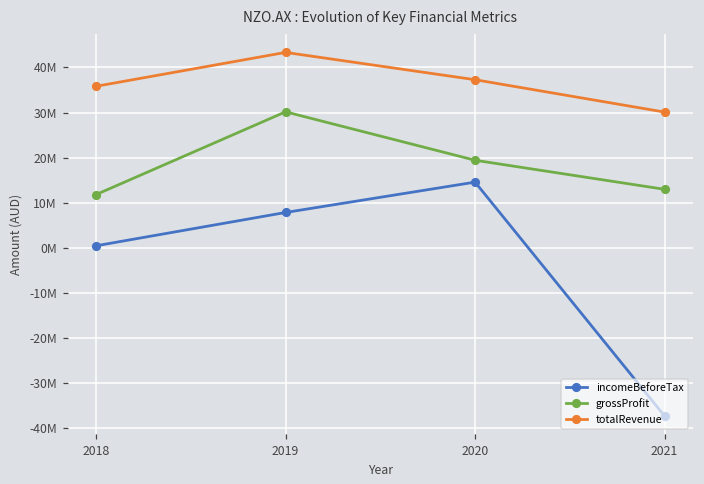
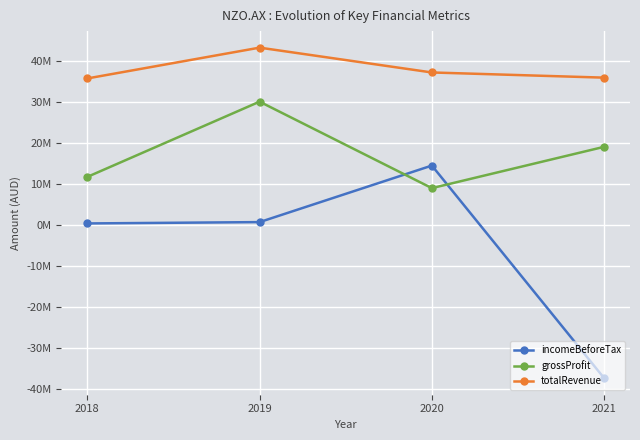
incomeBeforeTax, 2019: 8000000 -> 1000000
grossProfit, 2020: 19000000 -> 9000000
grossProfit, 2021: 13000000 -> 19000000
totalRevenue, 2021: 30000000 -> 36000000
